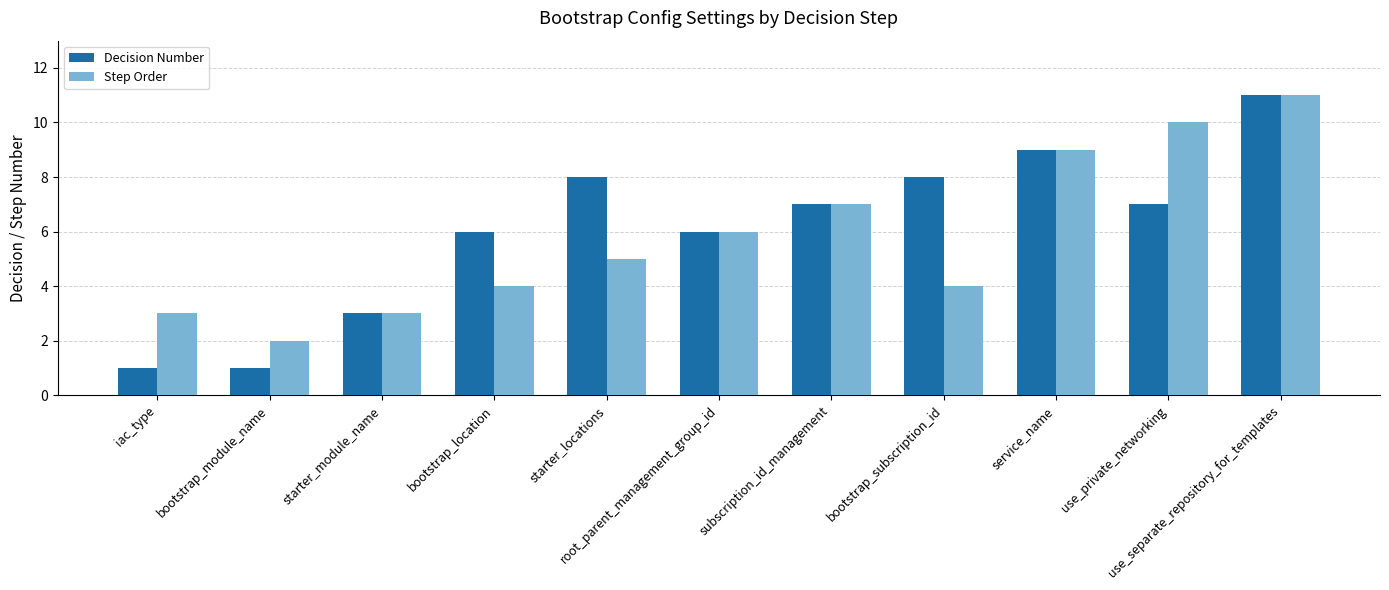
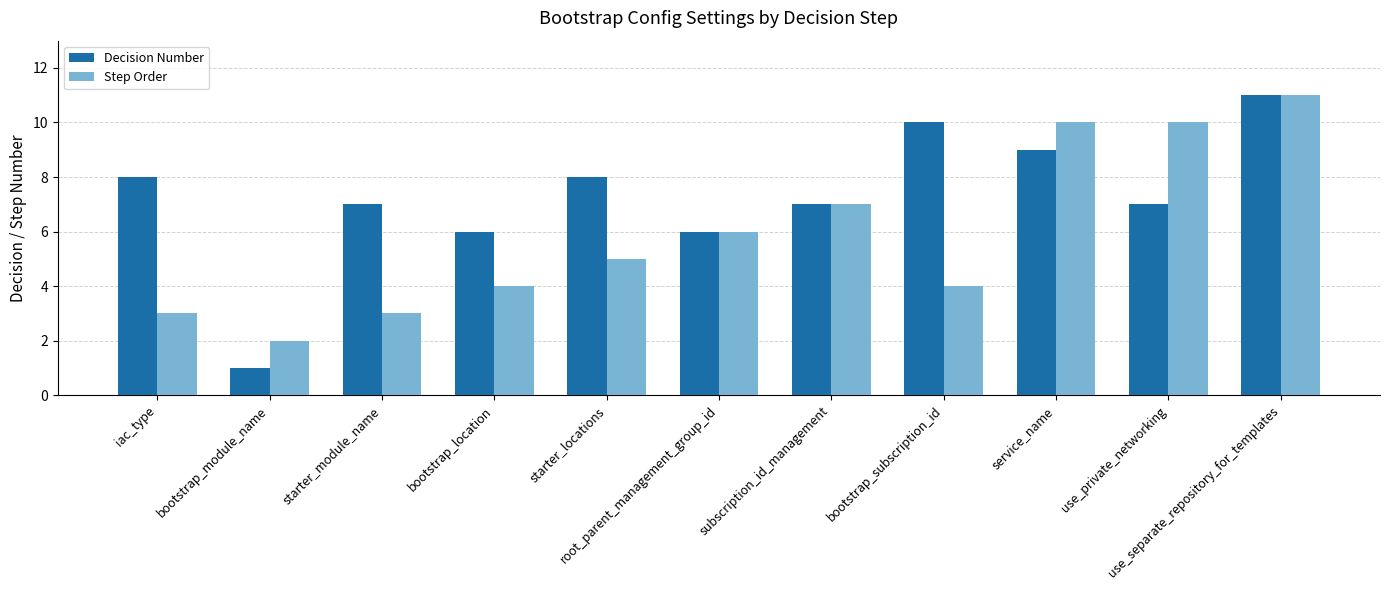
Decision Number, iac_type: 1 -> 8
Decision Number, starter_module_name: 3 -> 7
Decision Number, bootstrap_subscription_id: 8 -> 10
Step Order, service_name: 9 -> 10
